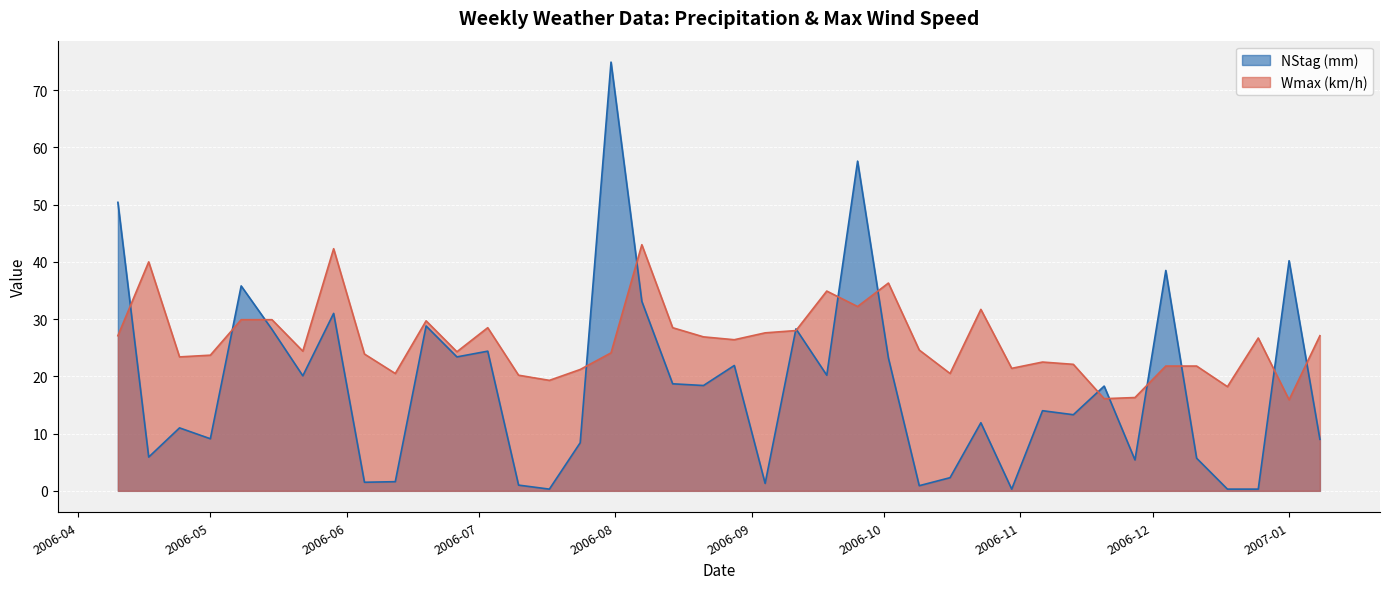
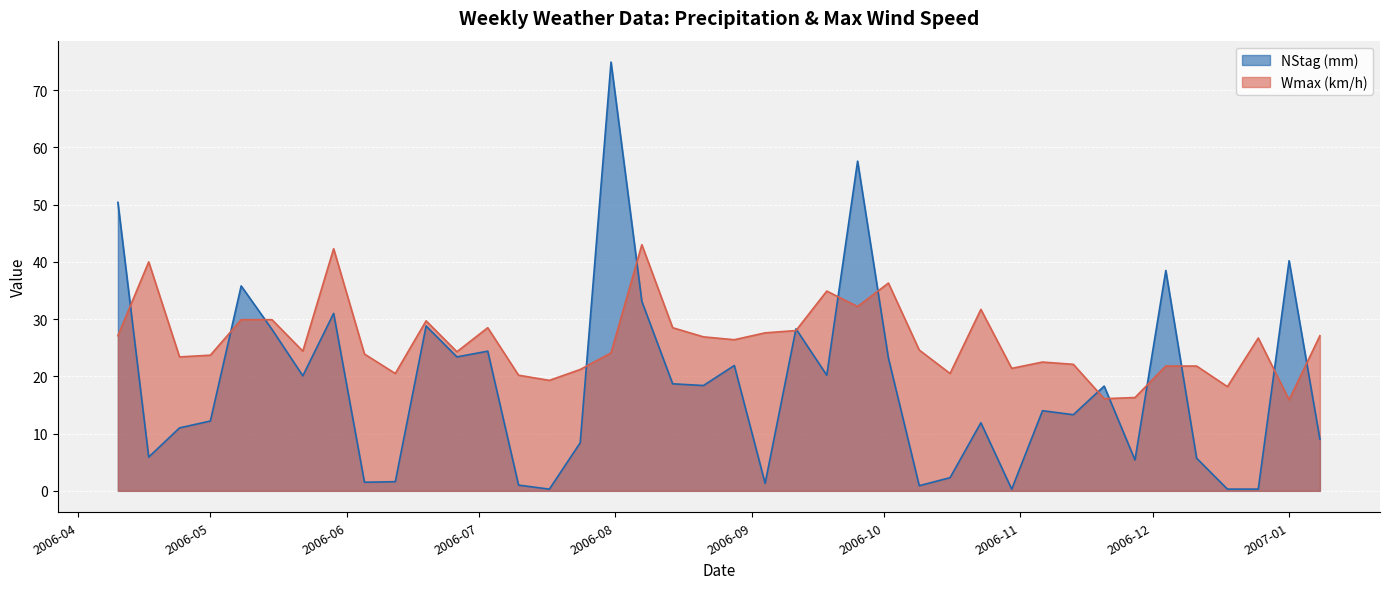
NStag (mm), 2006-05: 9 -> 12
